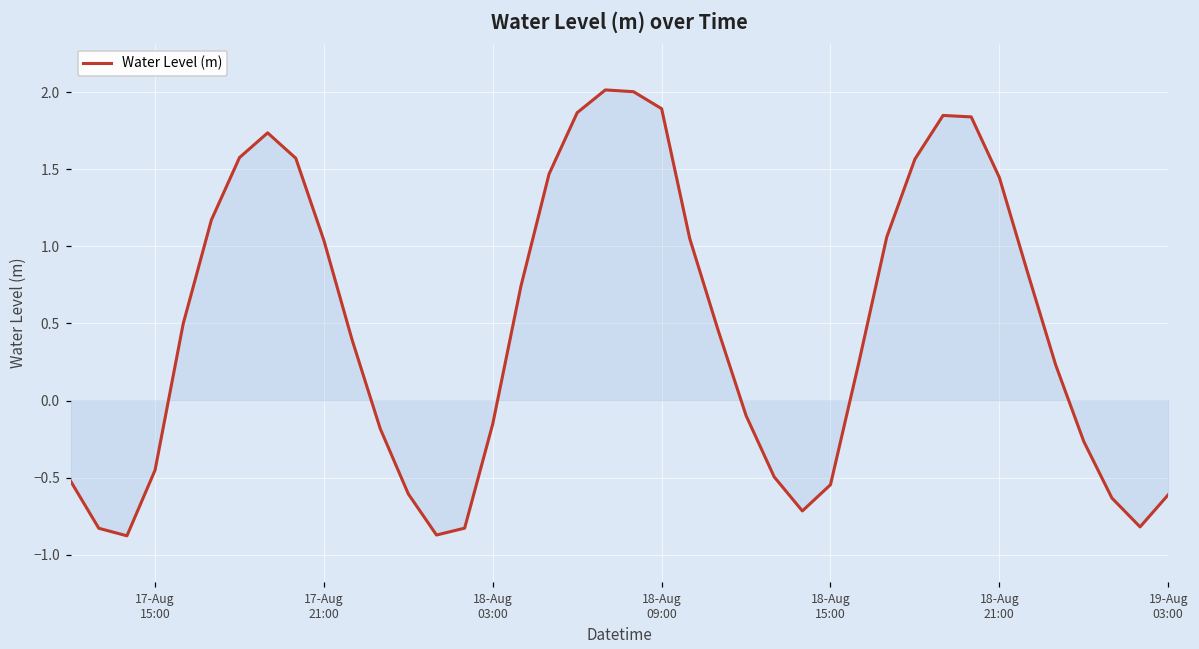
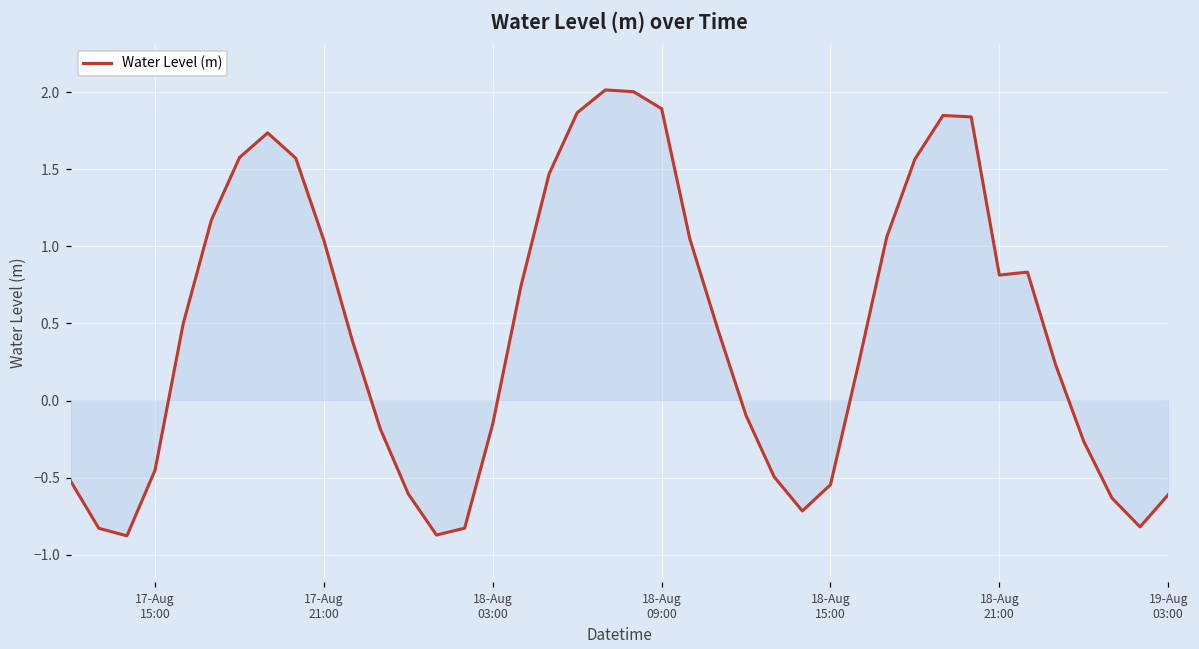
Water Level (m), 18-Aug 21:00: 1.45 -> 0.81
